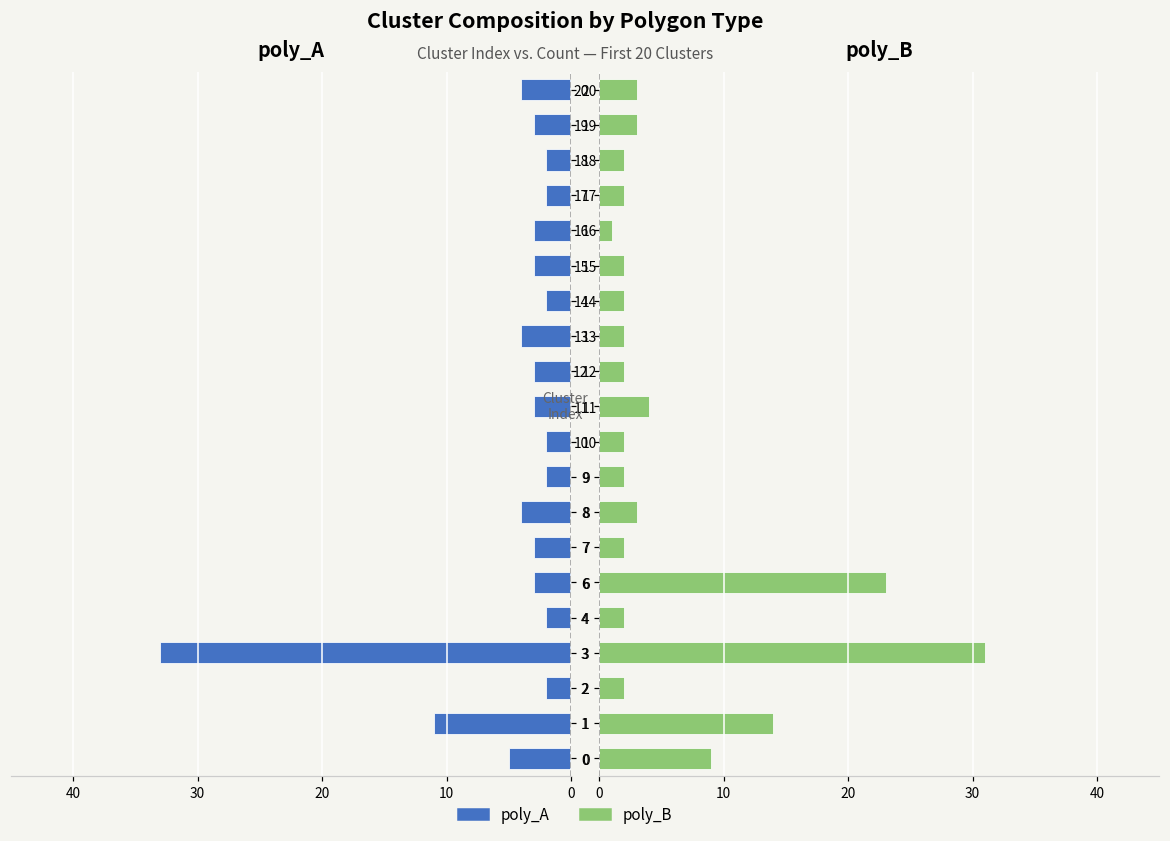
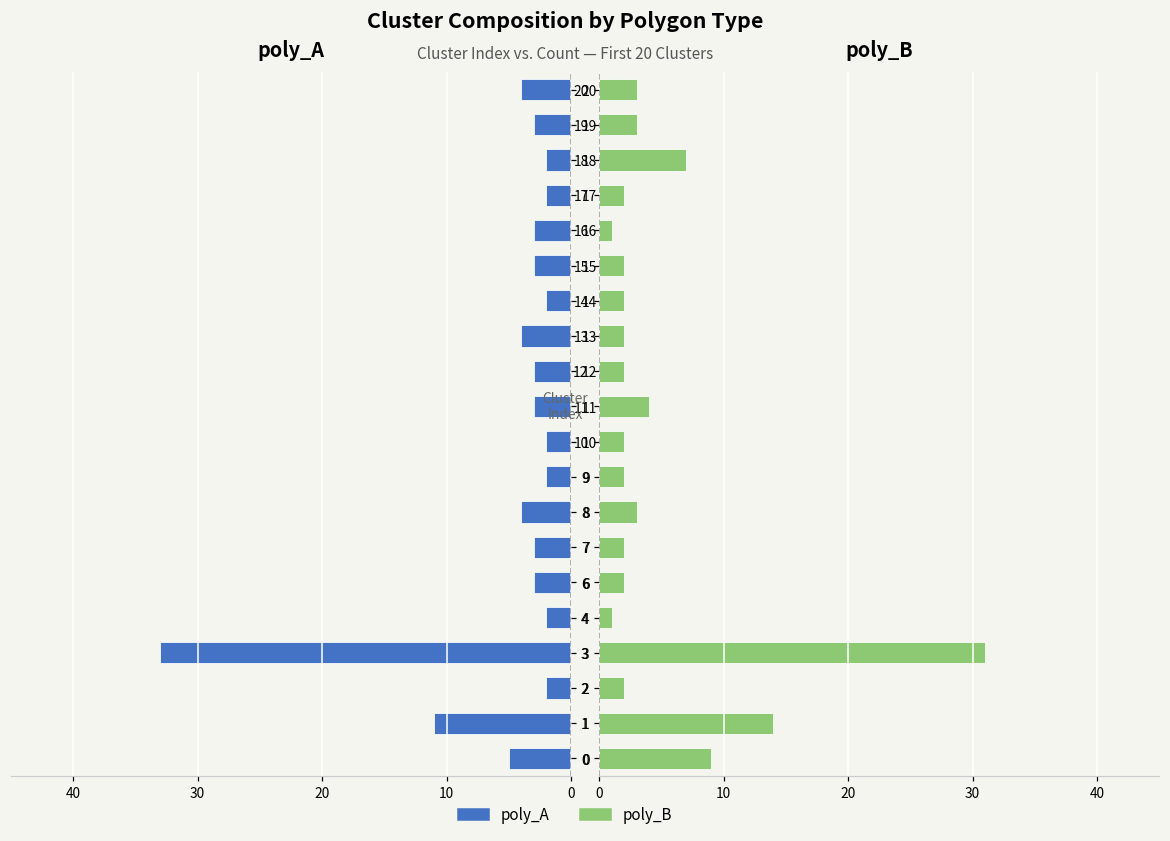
poly_B, 18: 2 -> 7
poly_B, 6: 23 -> 2
poly_B, 4: 2 -> 1
